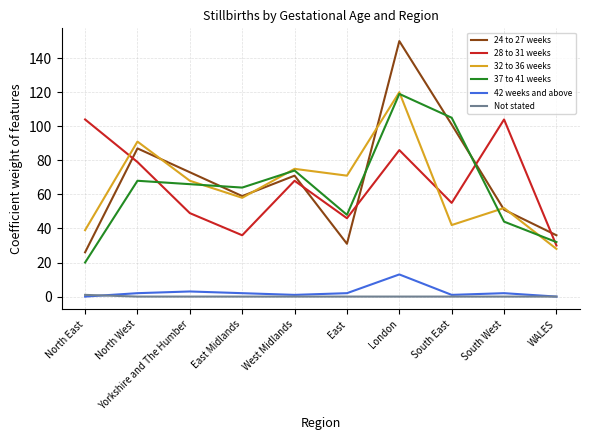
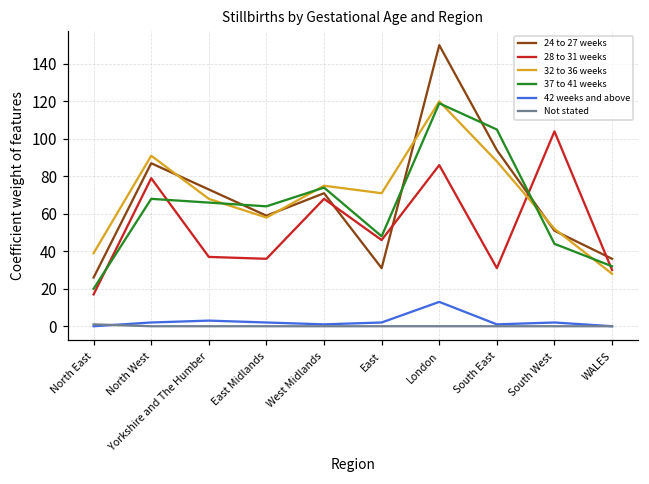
28 to 31 weeks, North East: 104 -> 17
28 to 31 weeks, Yorkshire and The Humber: 49 -> 37
24 to 27 weeks, South East: 101 -> 94
28 to 31 weeks, South East: 55 -> 31
32 to 36 weeks, South East: 42 -> 88
